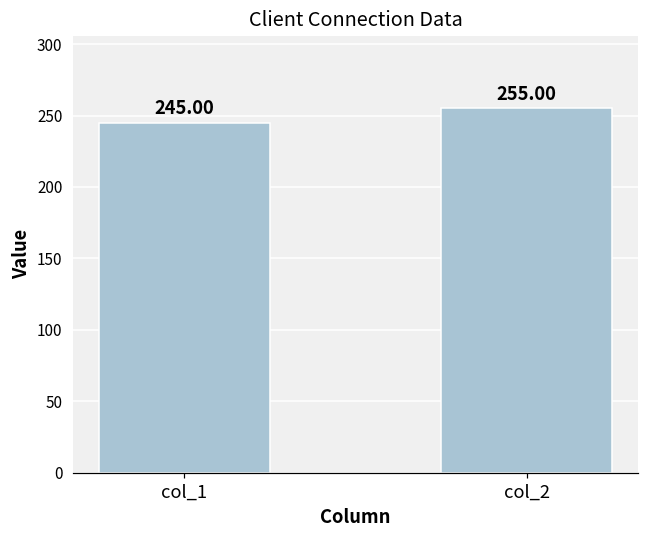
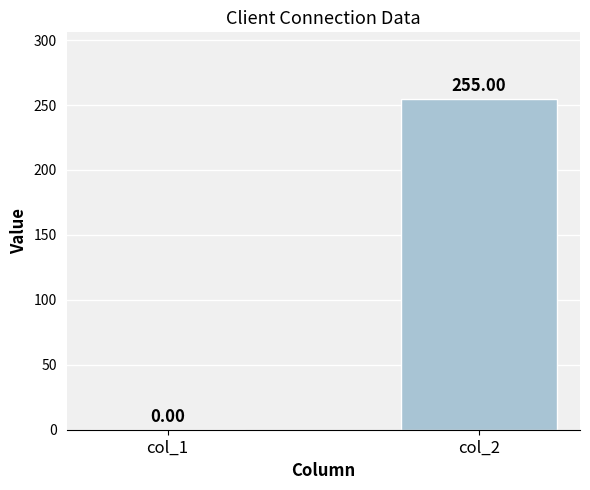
col_1: 245.00 -> 0.00
